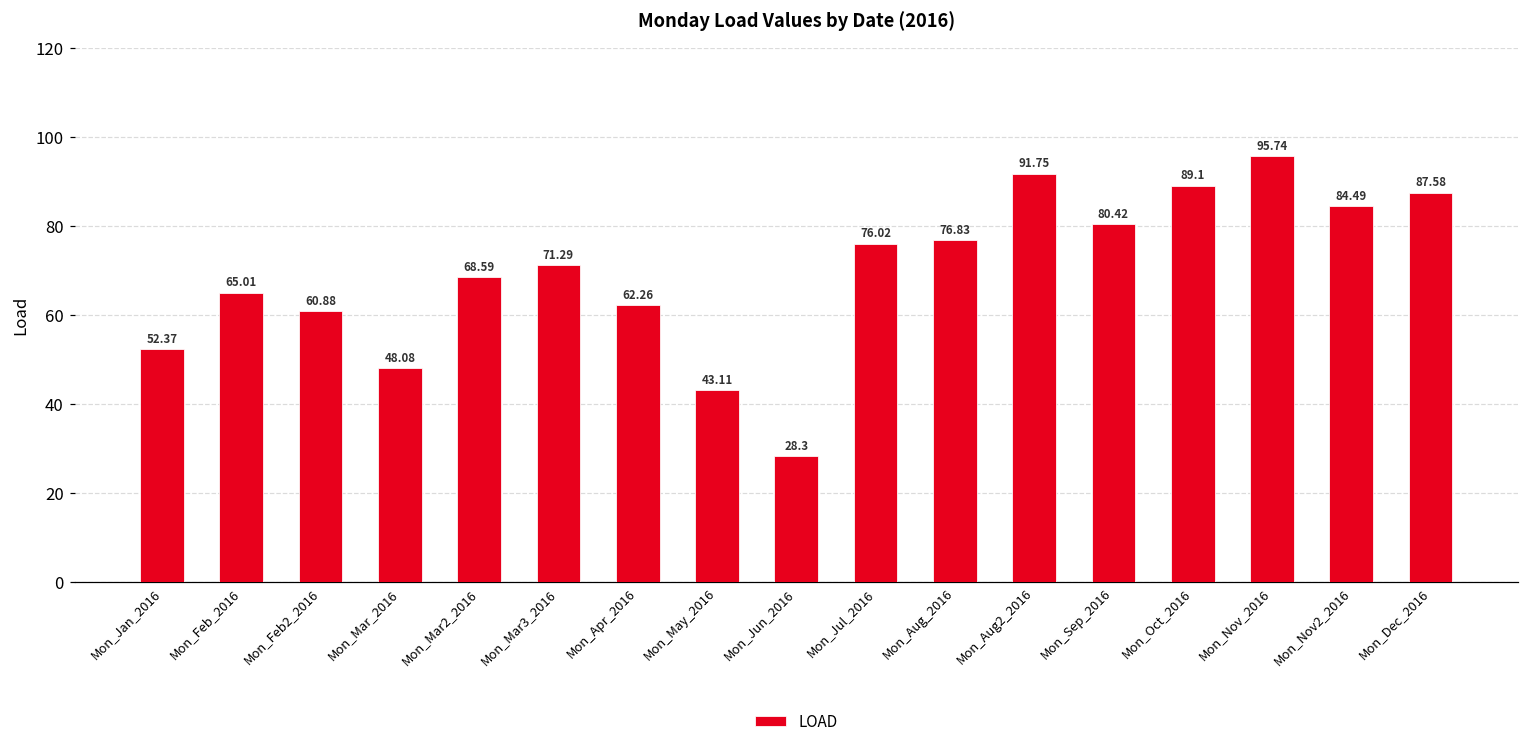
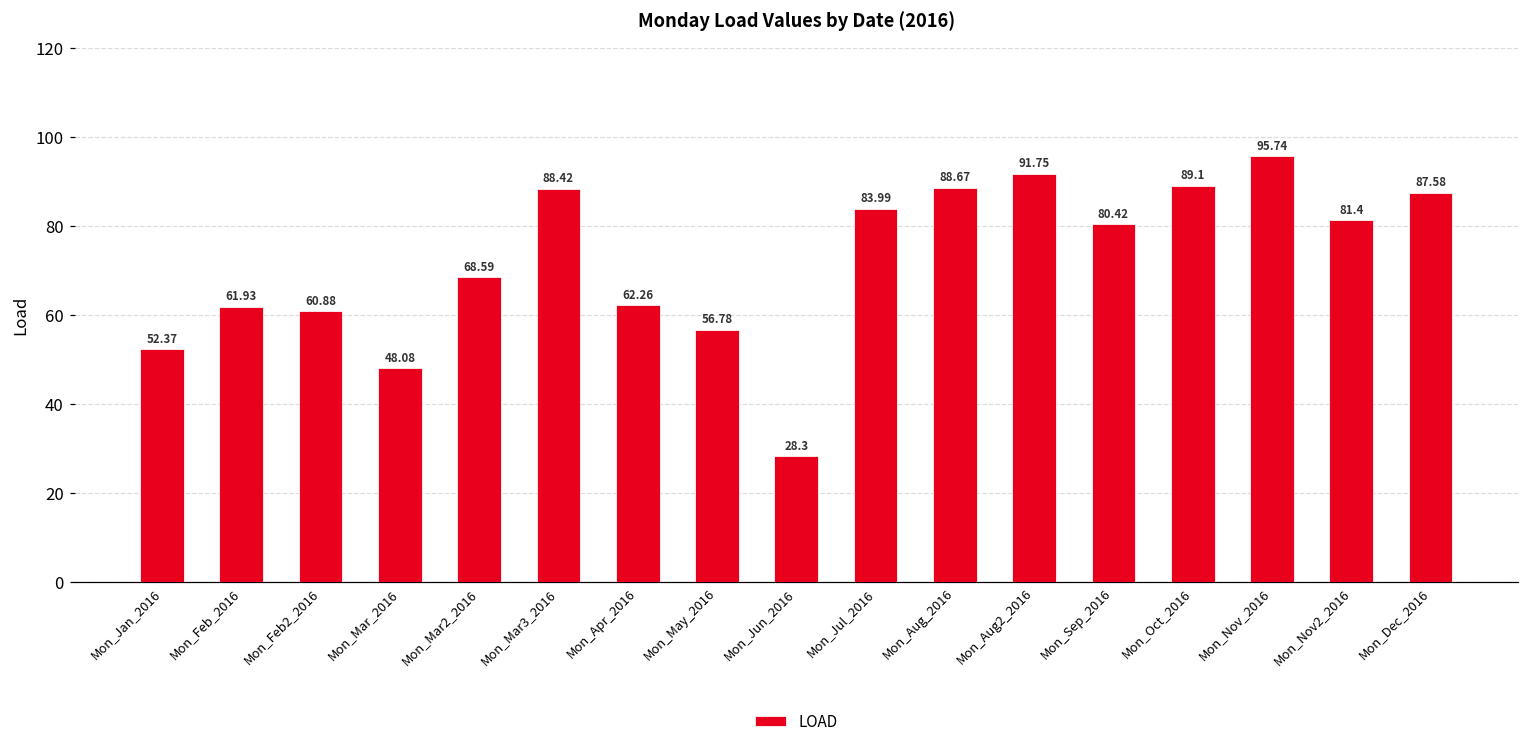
Mon_Feb_2016: 65.01 -> 61.93
Mon_Mar3_2016: 71.29 -> 88.42
Mon_May_2016: 43.11 -> 56.78
Mon_Jul_2016: 76.02 -> 83.99
Mon_Aug_2016: 76.83 -> 88.67
Mon_Nov2_2016: 84.49 -> 81.4
